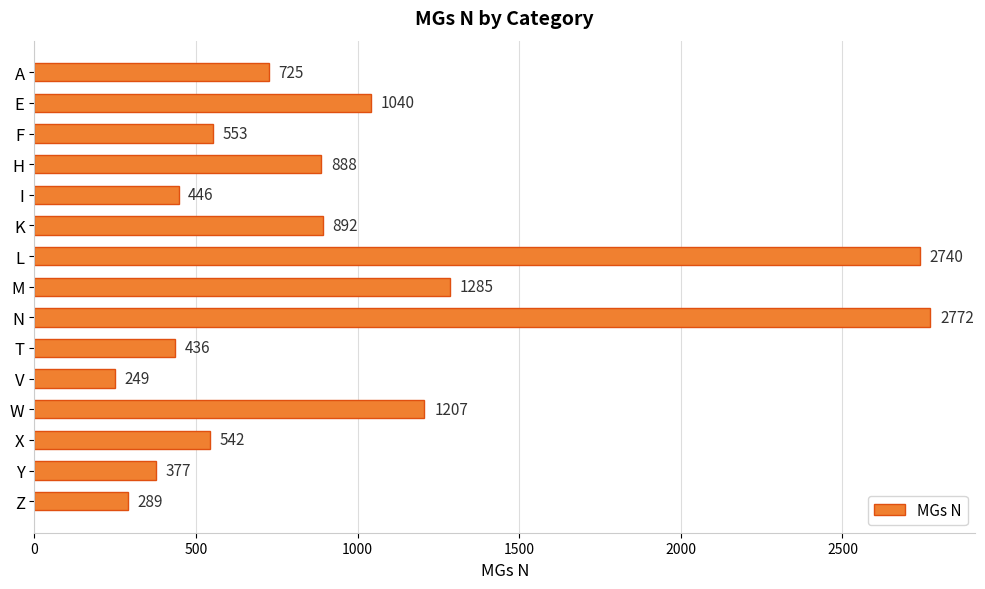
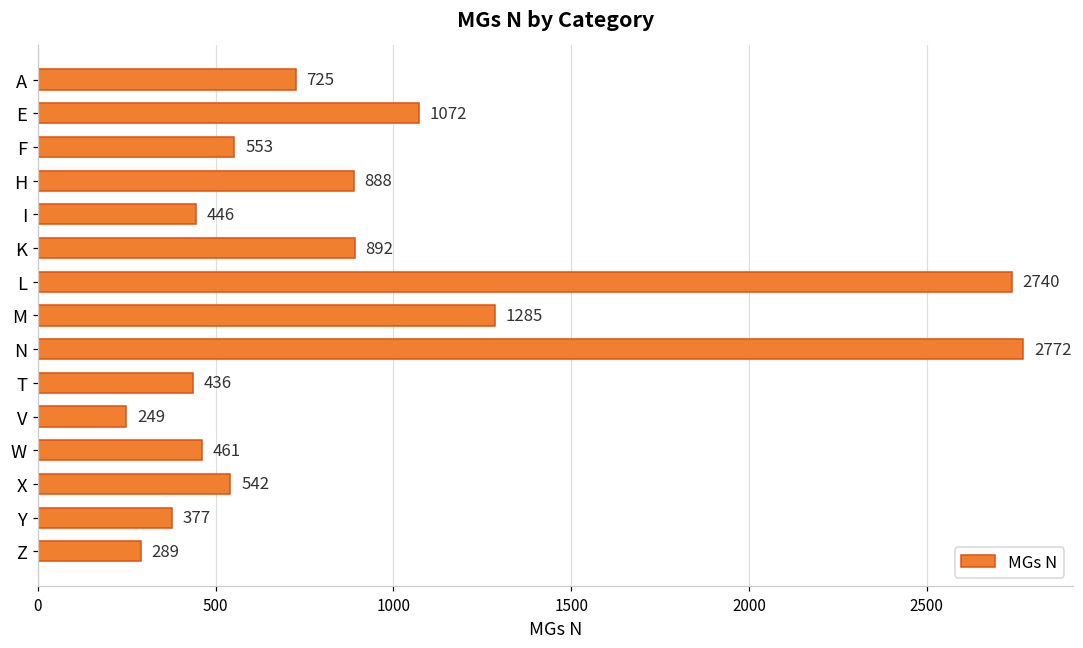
E: 1040 -> 1072
W: 1207 -> 461
